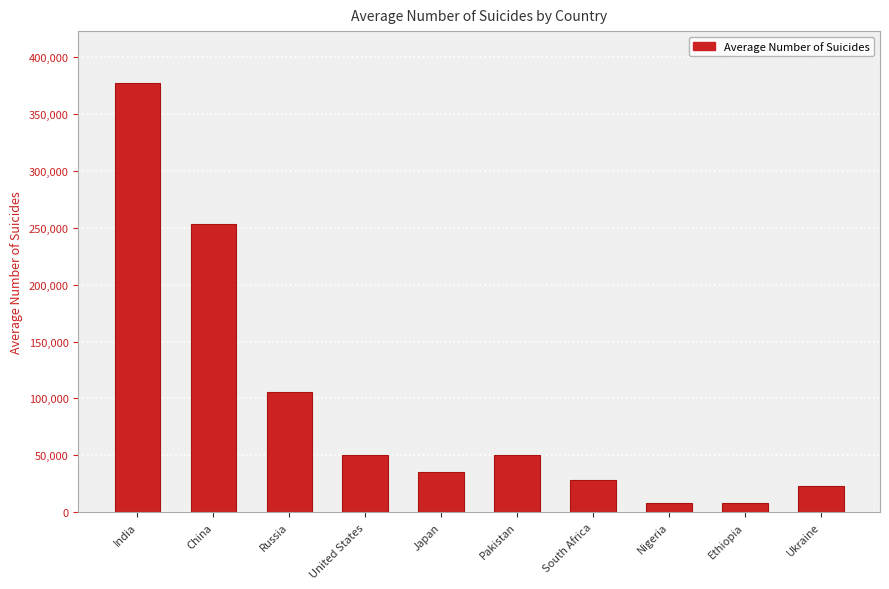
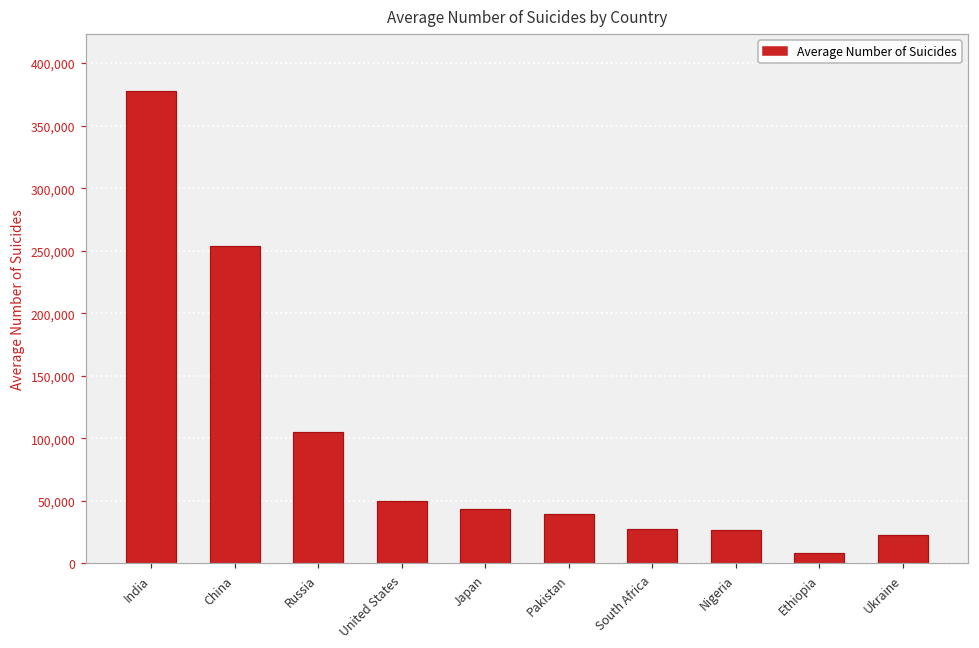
Japan: 36,000 -> 44,000
Pakistan: 50,000 -> 39,000
Nigeria: 8,000 -> 27,000
